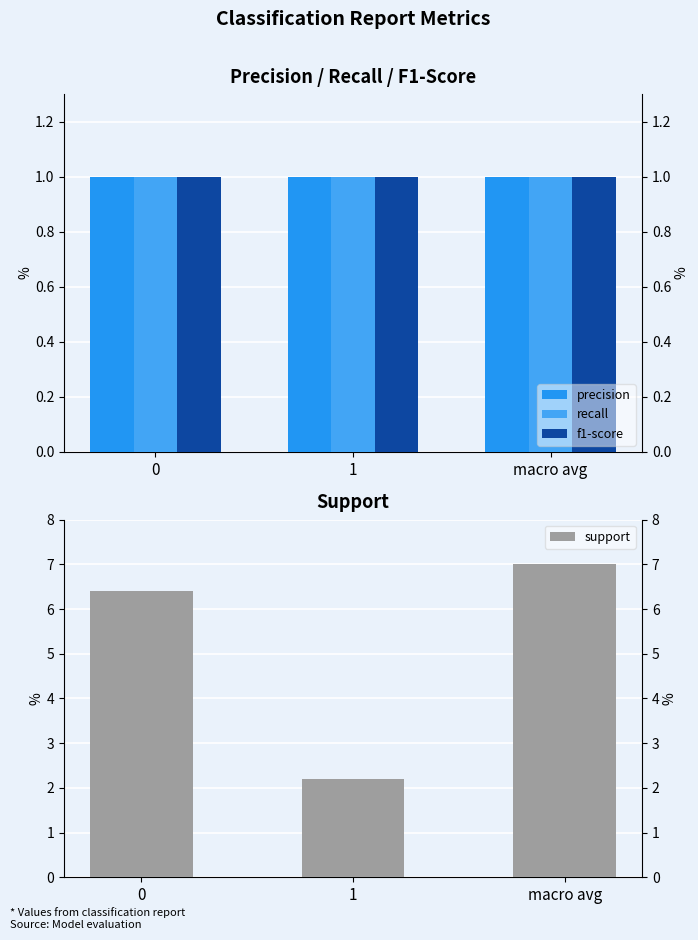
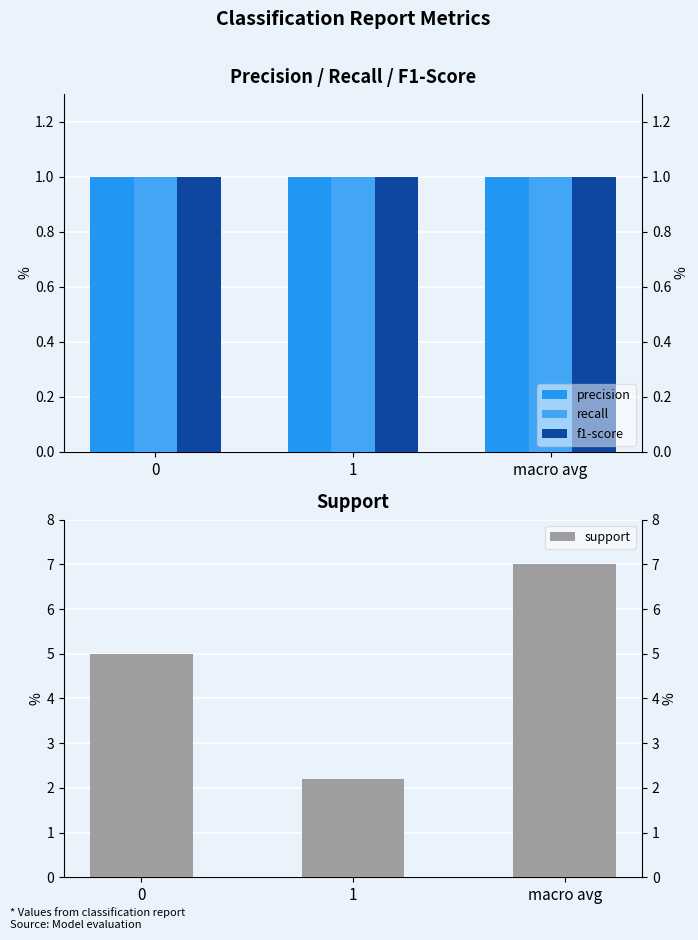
Support, 0: 6.4 -> 5.0
